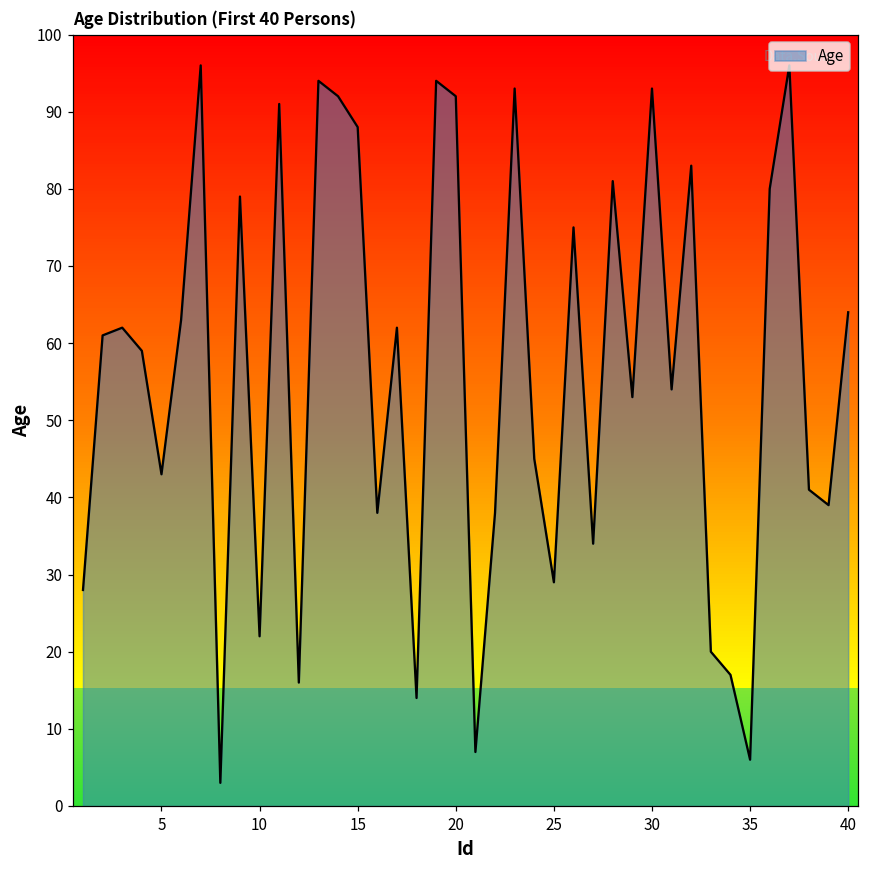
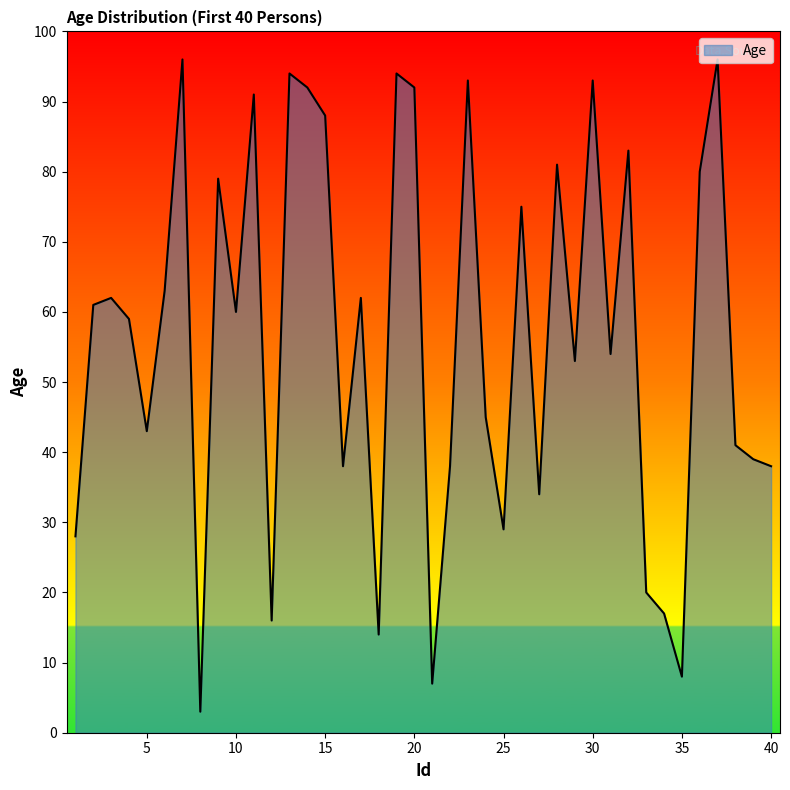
10: 22 -> 60
35: 6 -> 8
40: 64 -> 38
